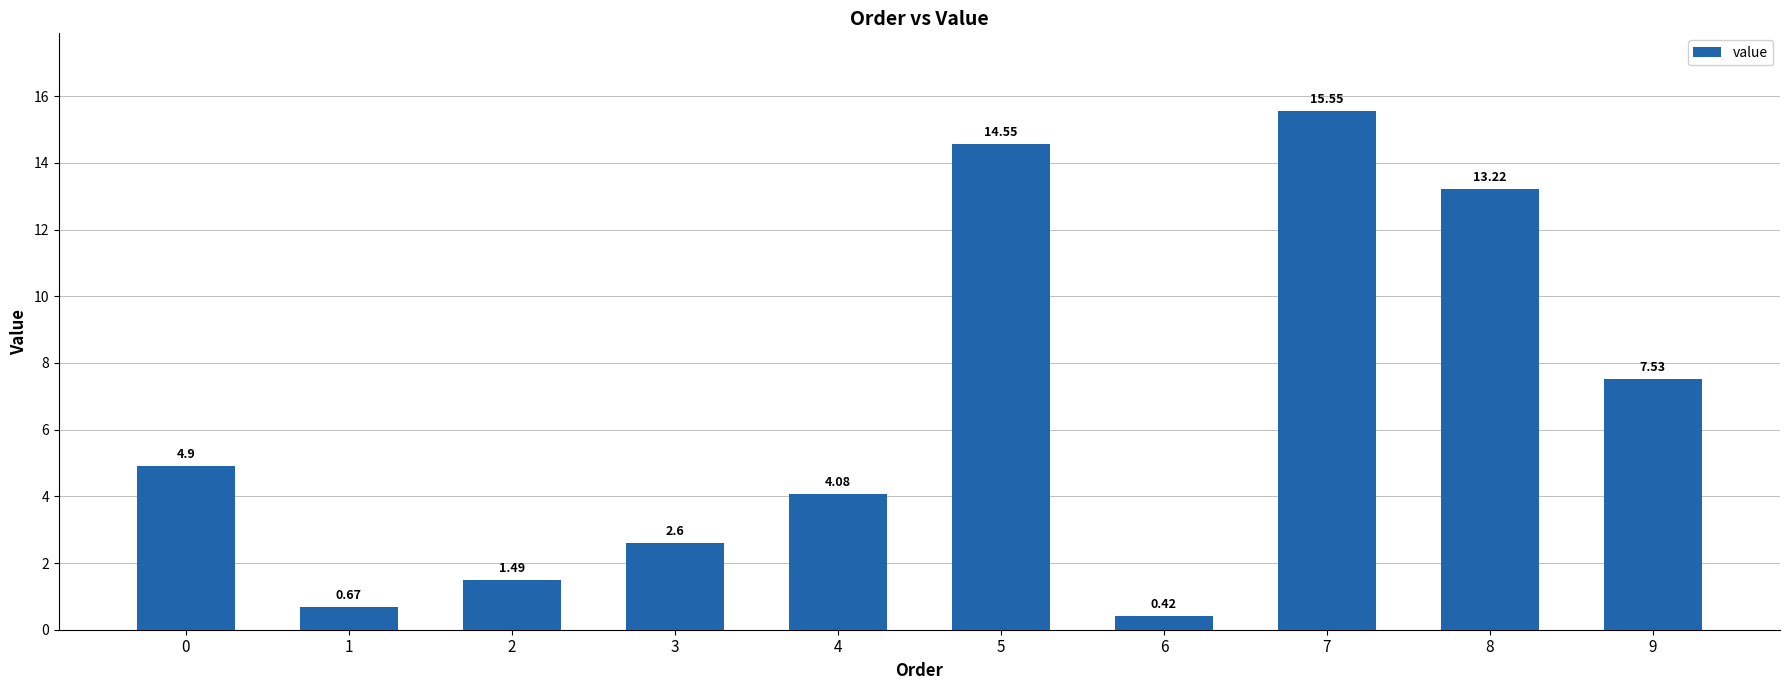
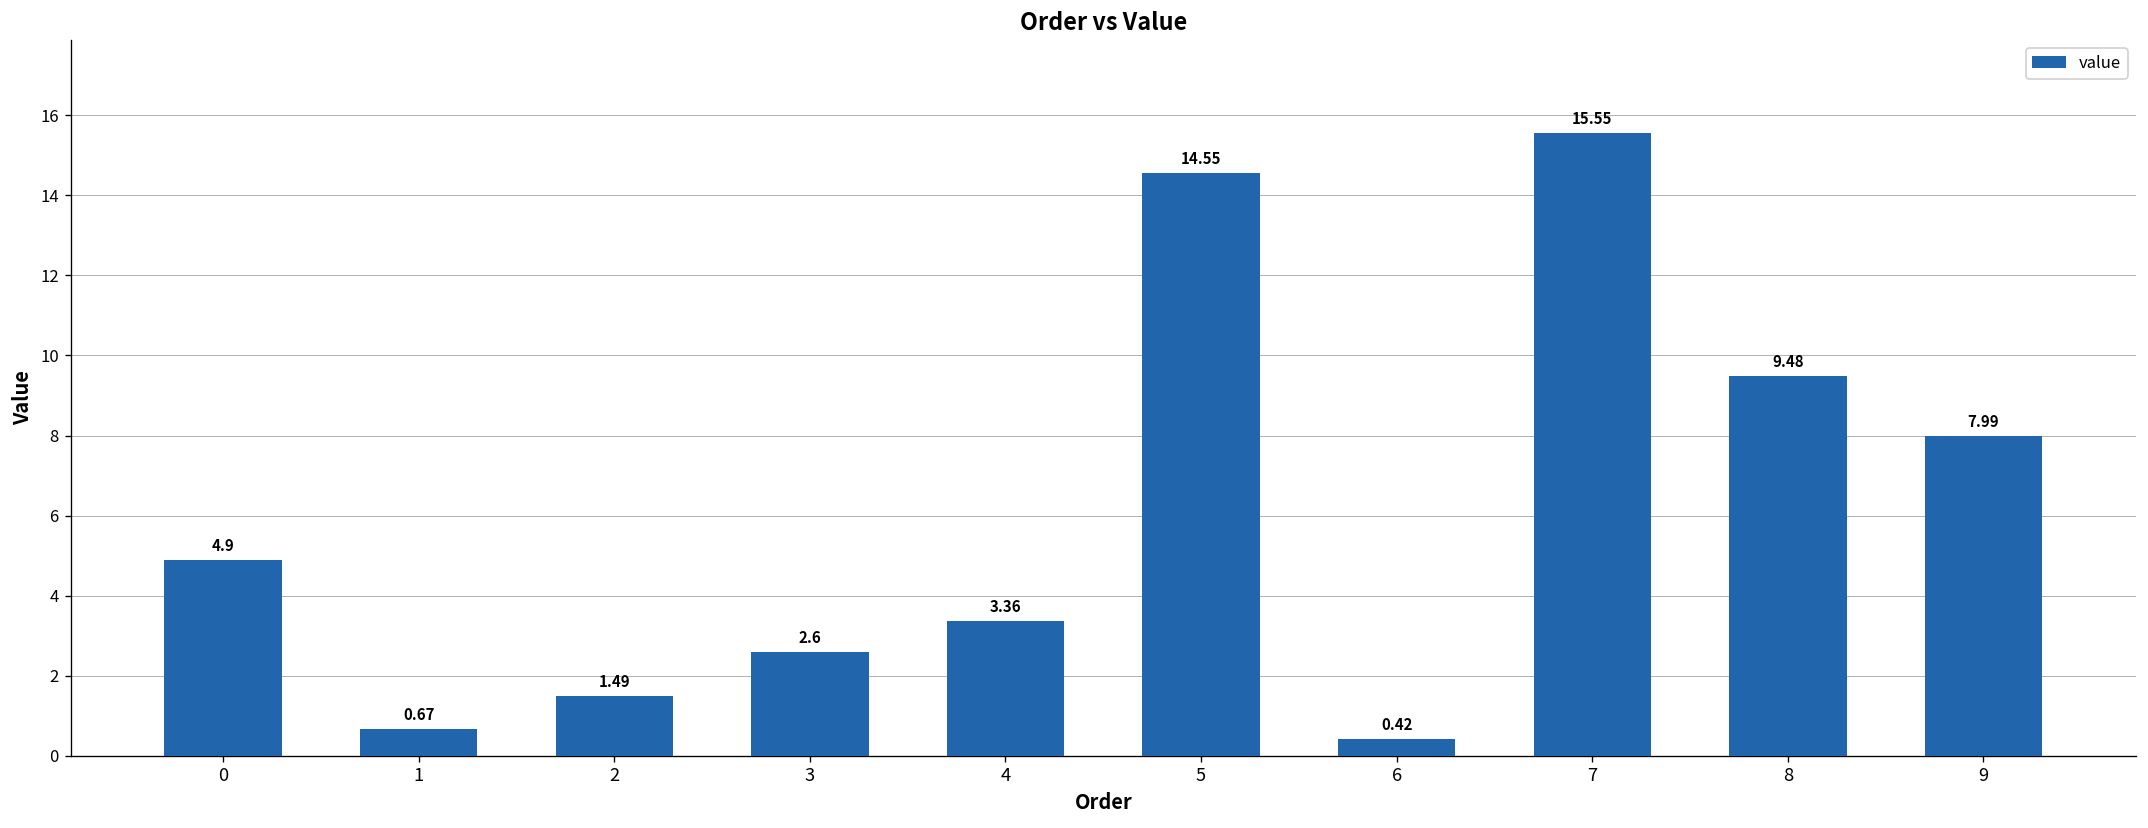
4: 4.08 -> 3.36
8: 13.22 -> 9.48
9: 7.53 -> 7.99
